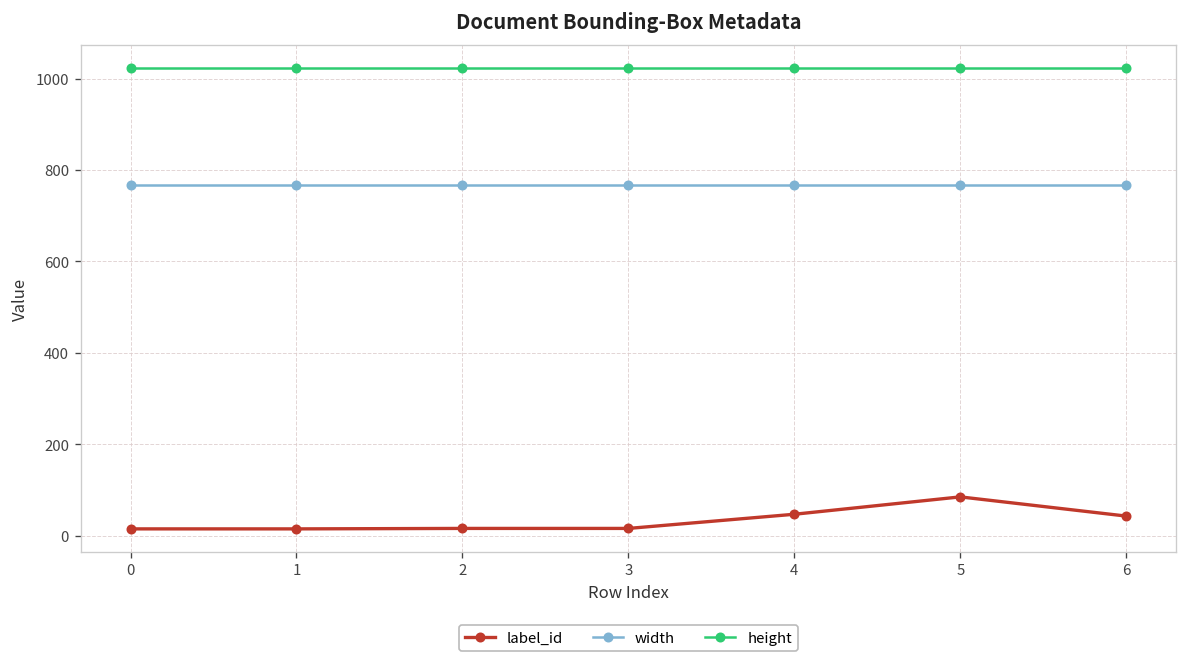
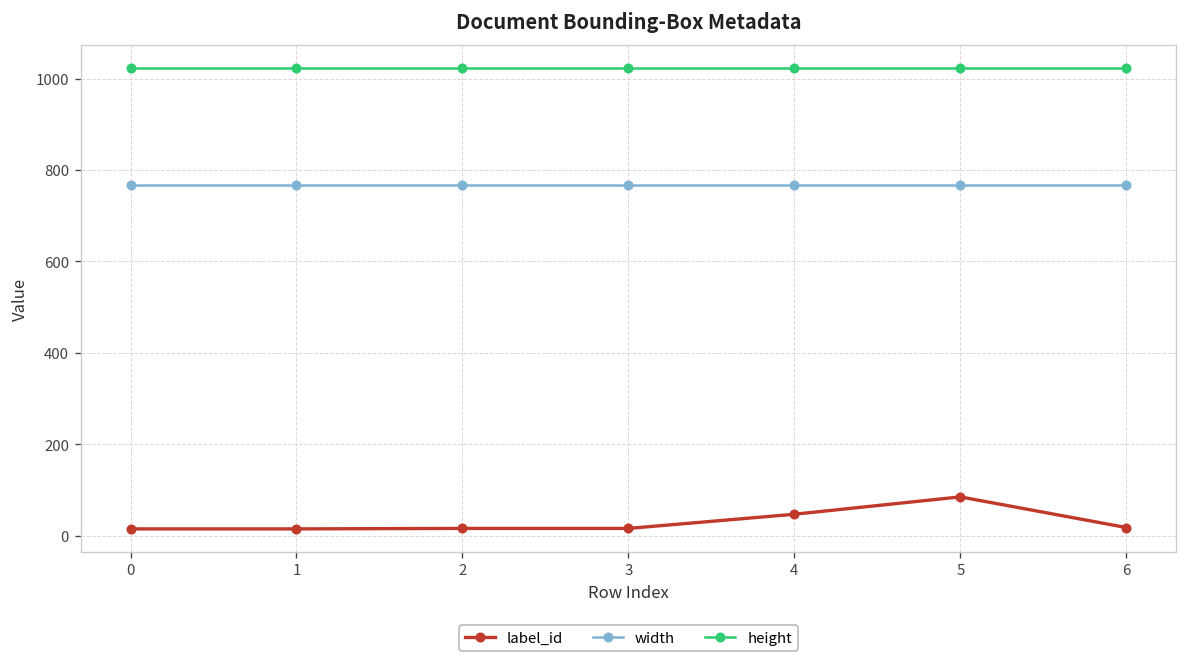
label_id, 6: 40 -> 20
